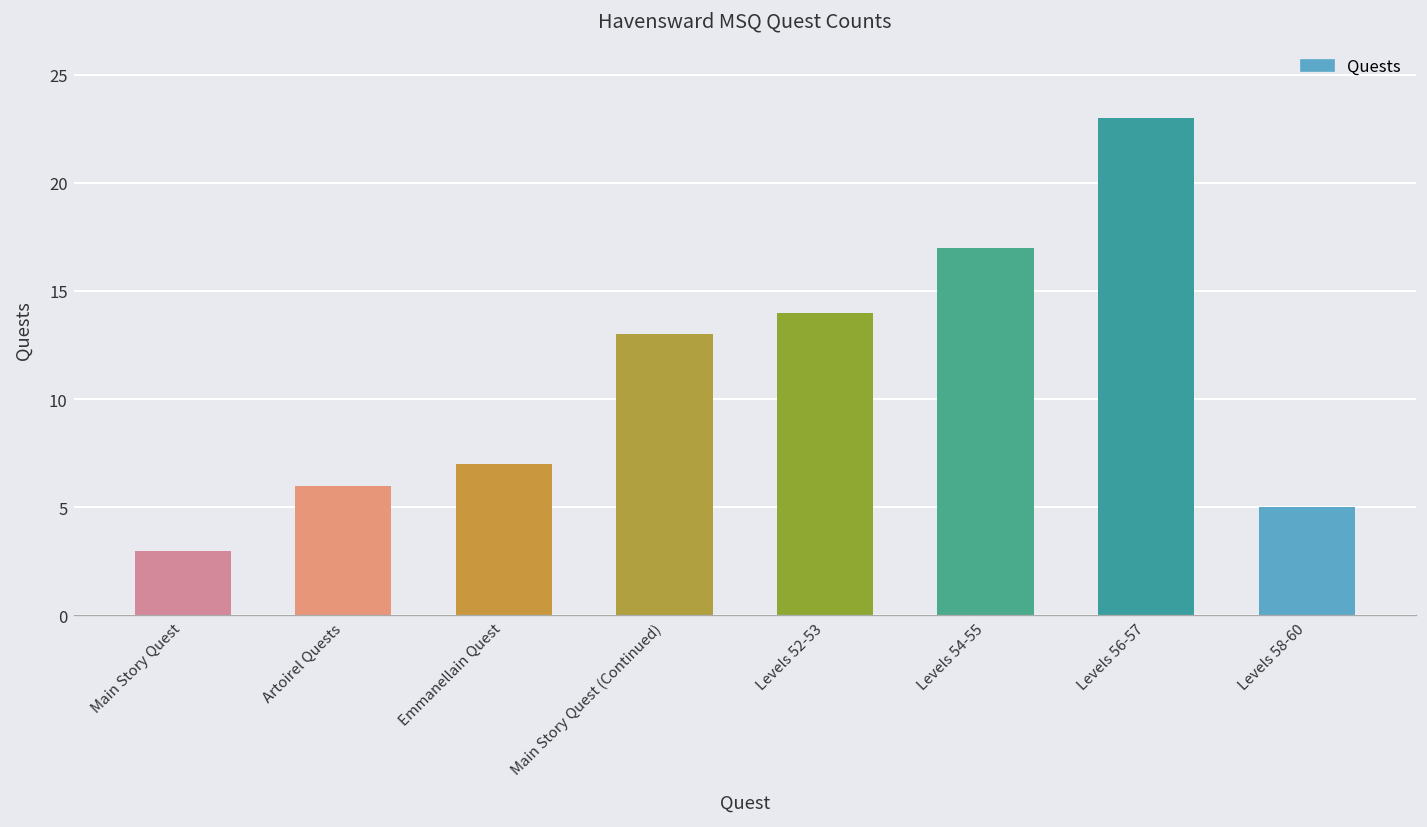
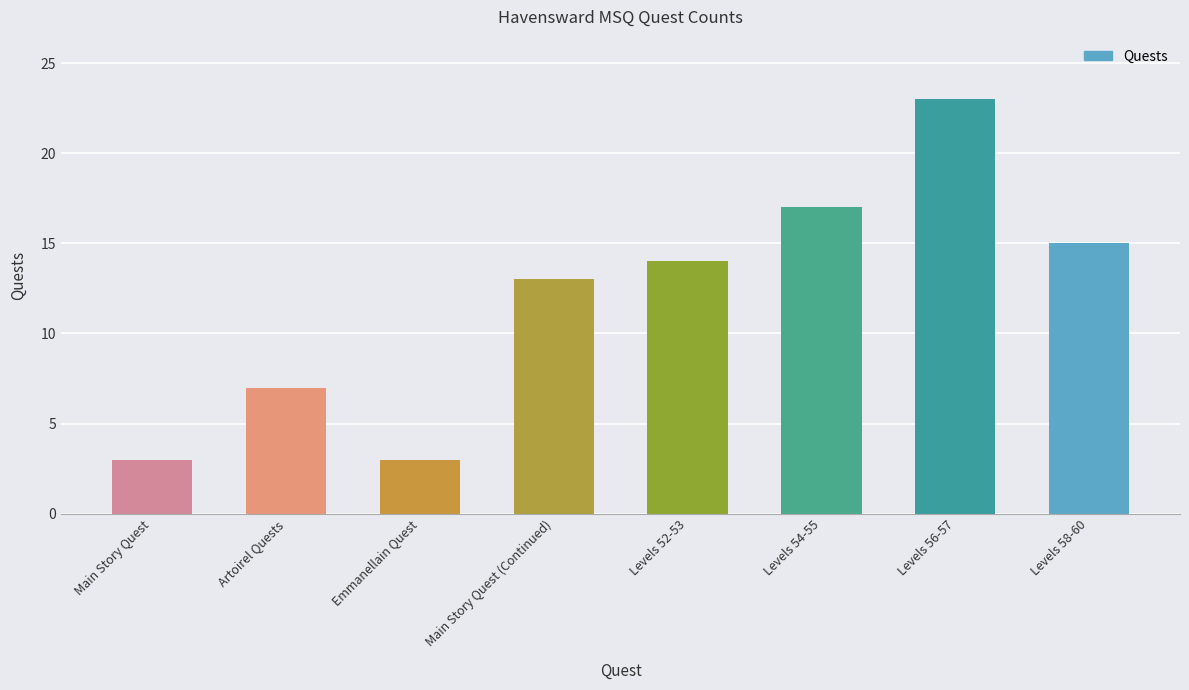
Artoirel Quests: 6 -> 7
Emmanellain Quest: 7 -> 3
Levels 58-60: 5 -> 15
